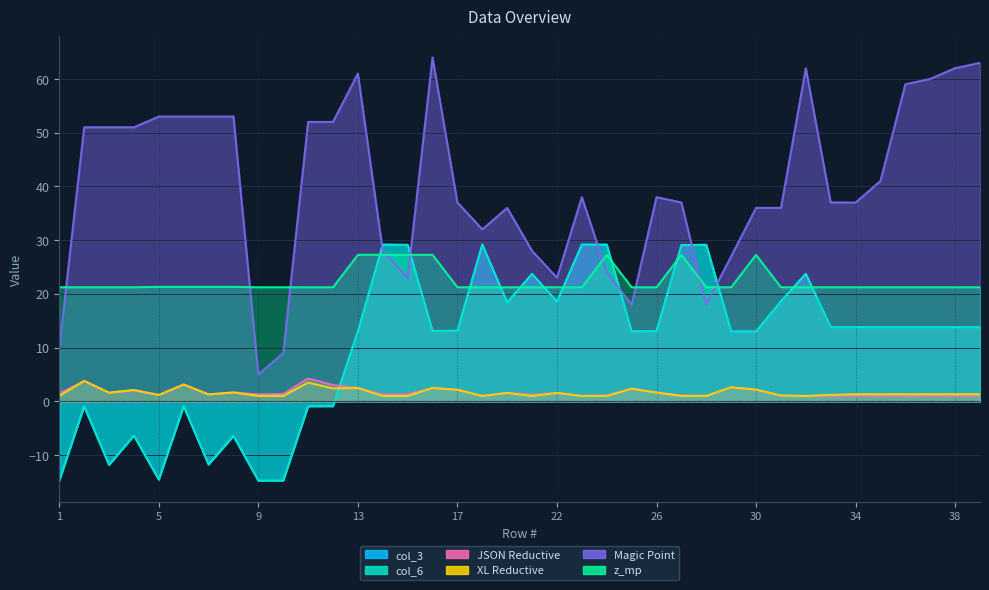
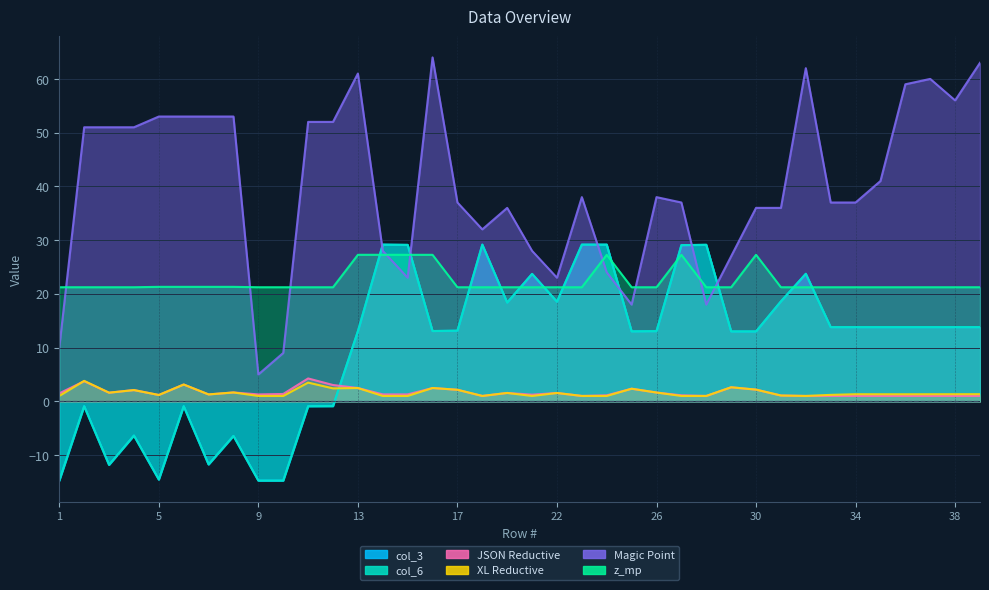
Magic Point, 38: 62 -> 56
